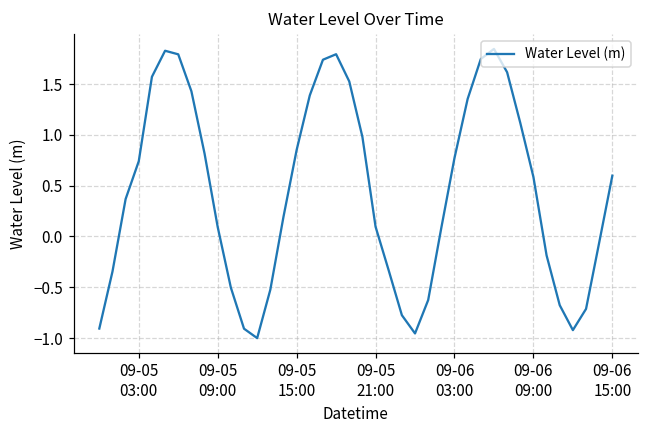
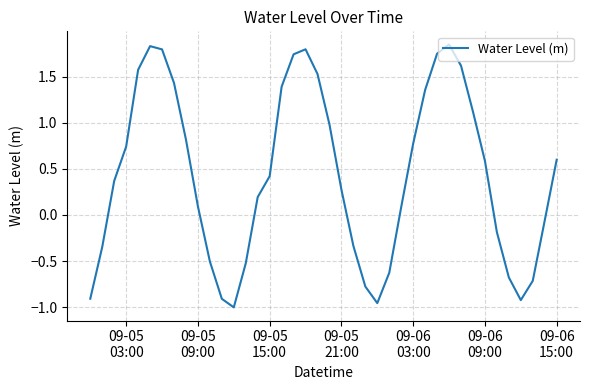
09-05 15:00: 0.9 -> 0.4
09-05 21:00: 0.1 -> 0.3
